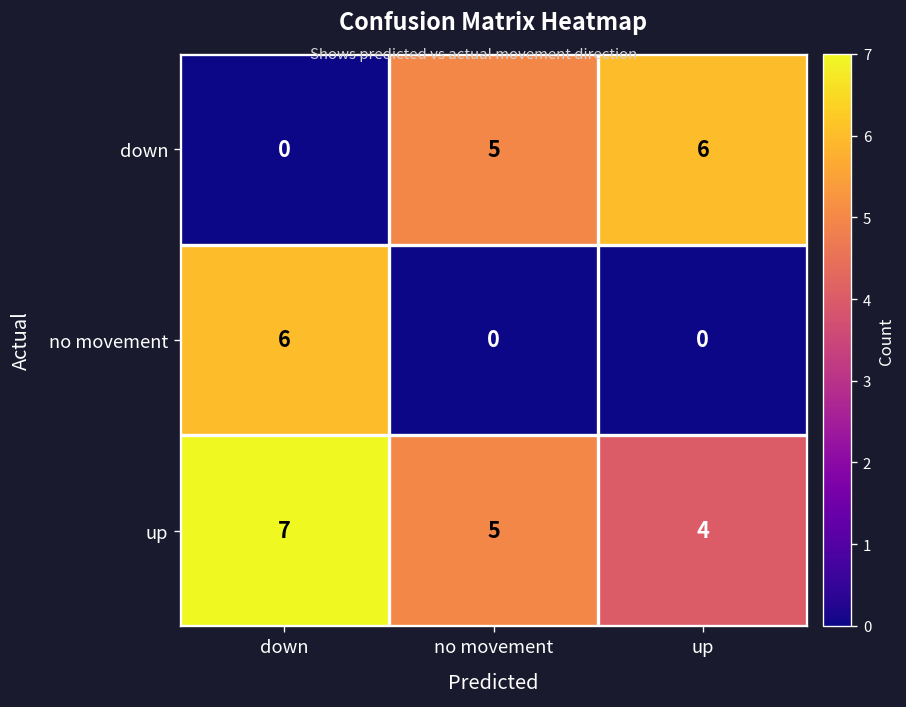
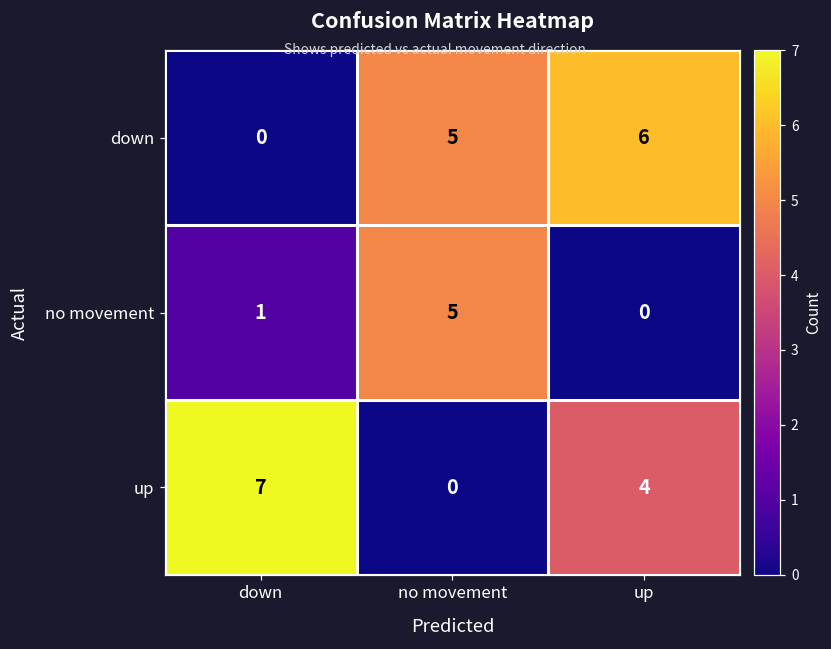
no movement, down: 6 -> 1
no movement, no movement: 0 -> 5
up, no movement: 5 -> 0
